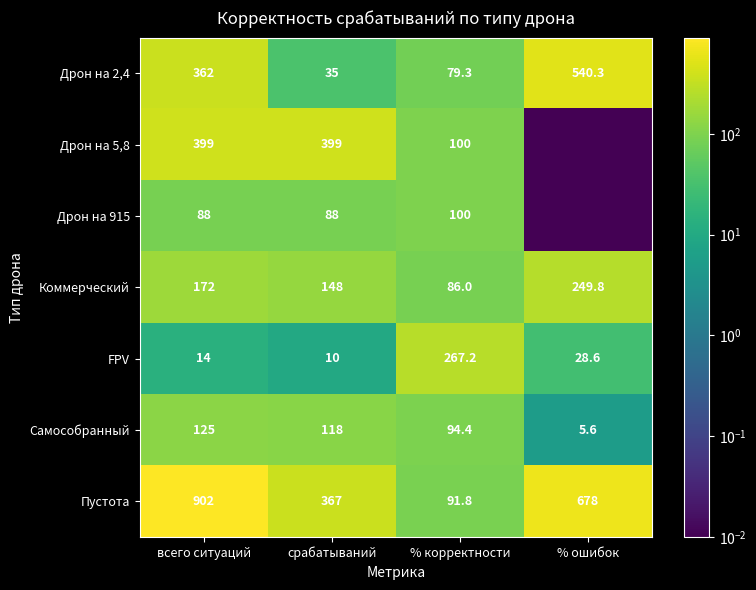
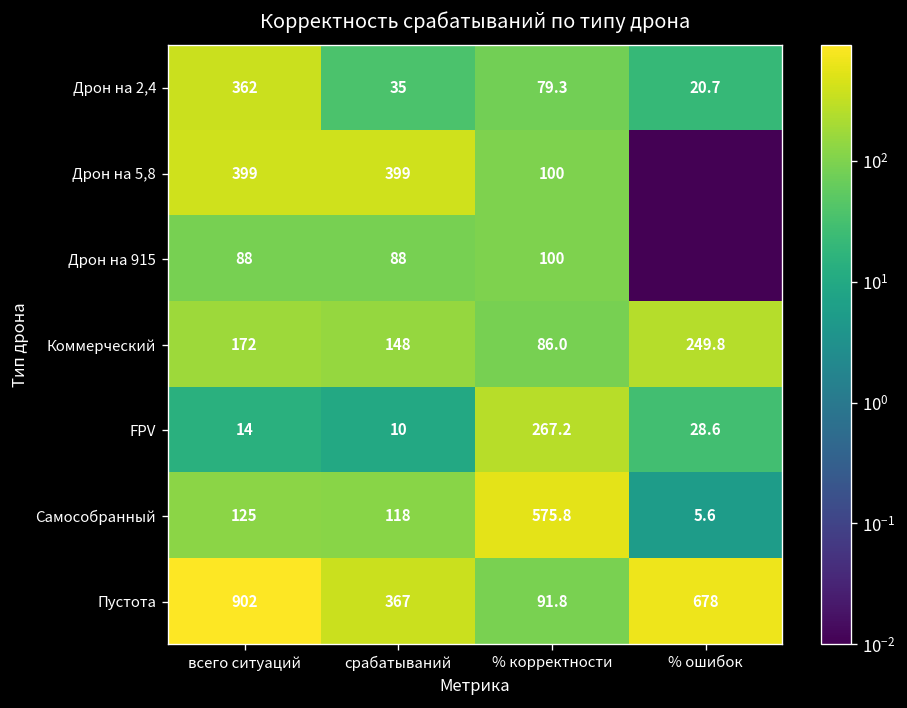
Дрон на 2,4, % ошибок: 540.3 -> 20.7
Самособранный, % корректности: 94.4 -> 575.8
